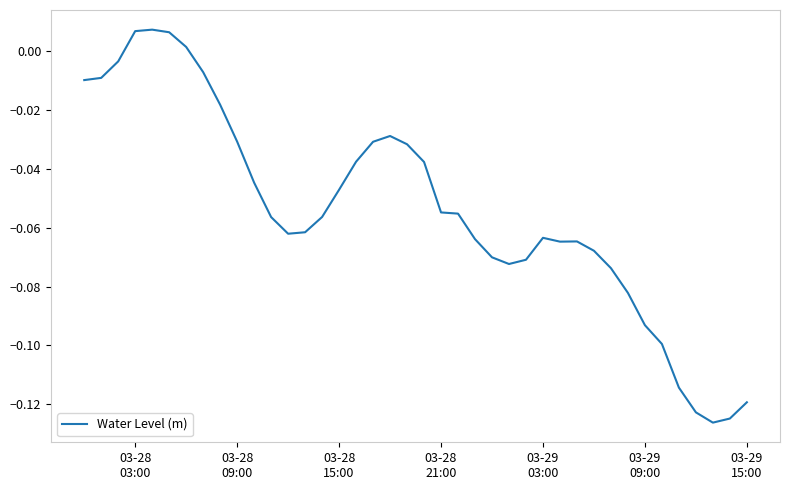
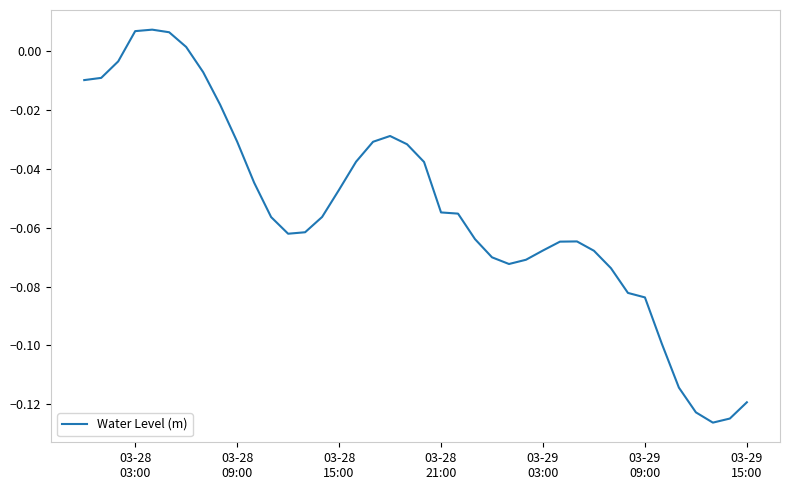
03-29 03:00: -0.063 -> -0.068
03-29 09:00: -0.093 -> -0.084
